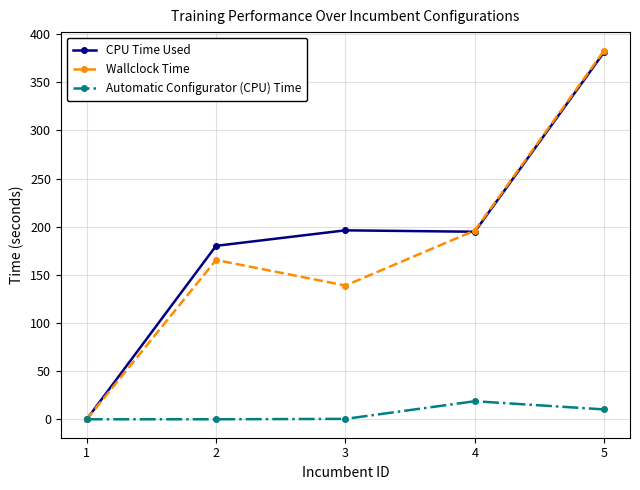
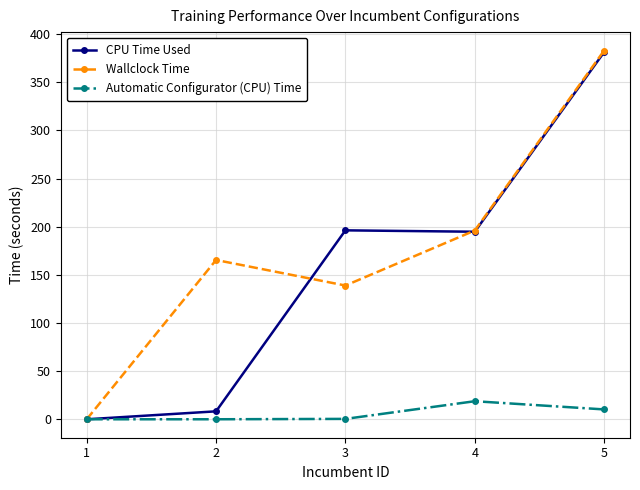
CPU Time Used, 2: 180 -> 10
